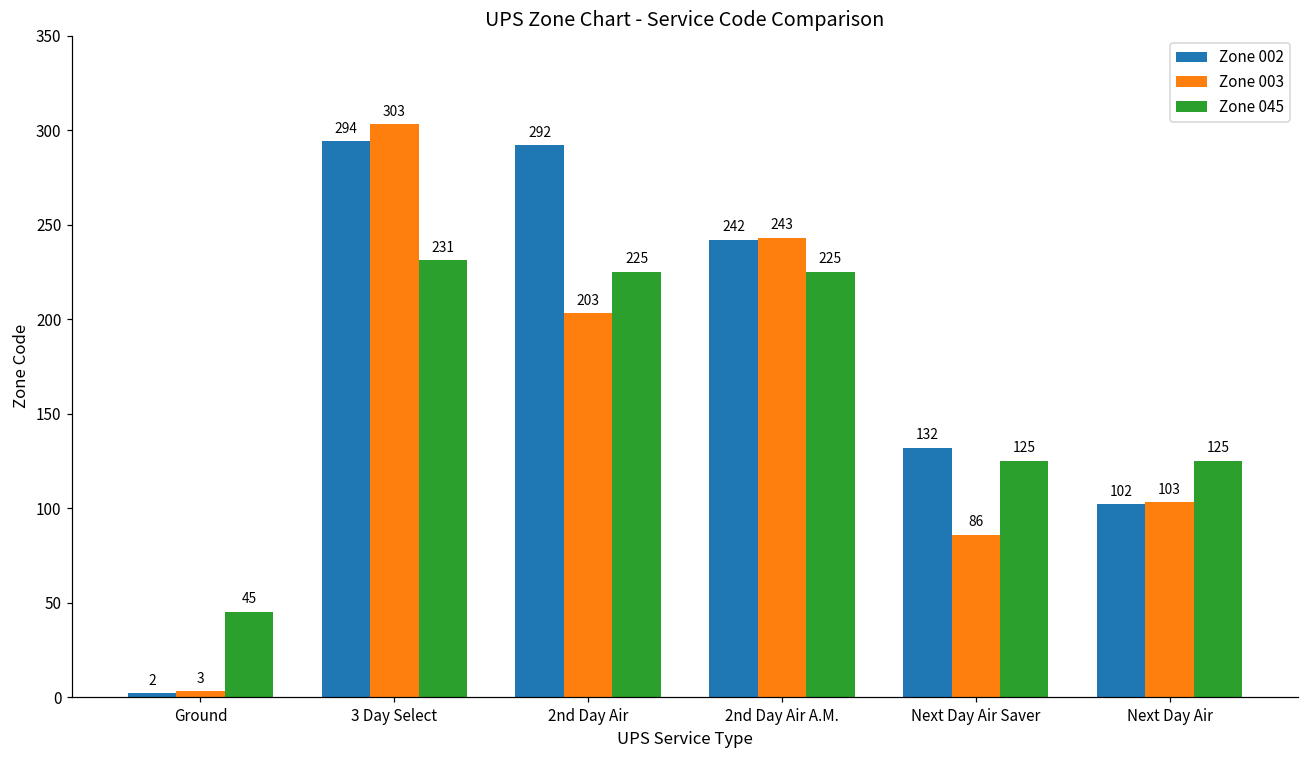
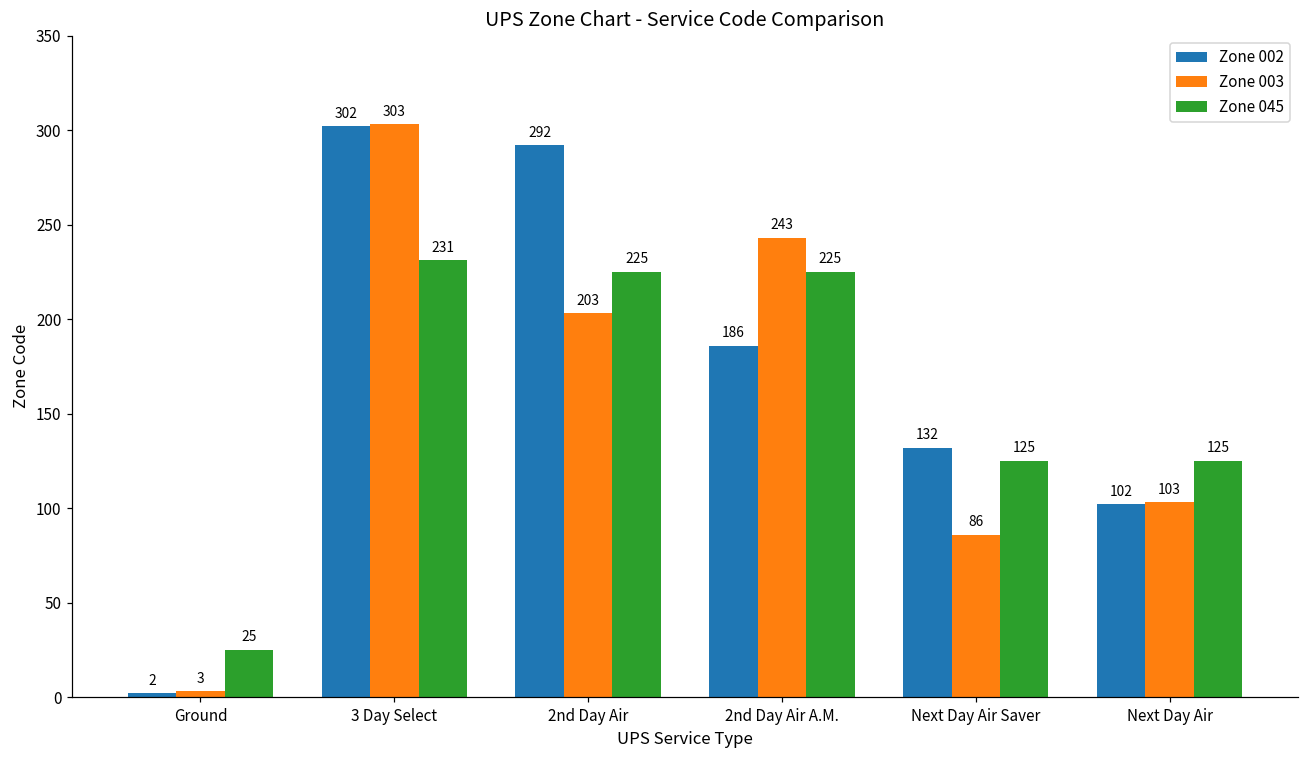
Zone 045, Ground: 45 -> 25
Zone 002, 3 Day Select: 294 -> 302
Zone 002, 2nd Day Air A.M.: 242 -> 186
